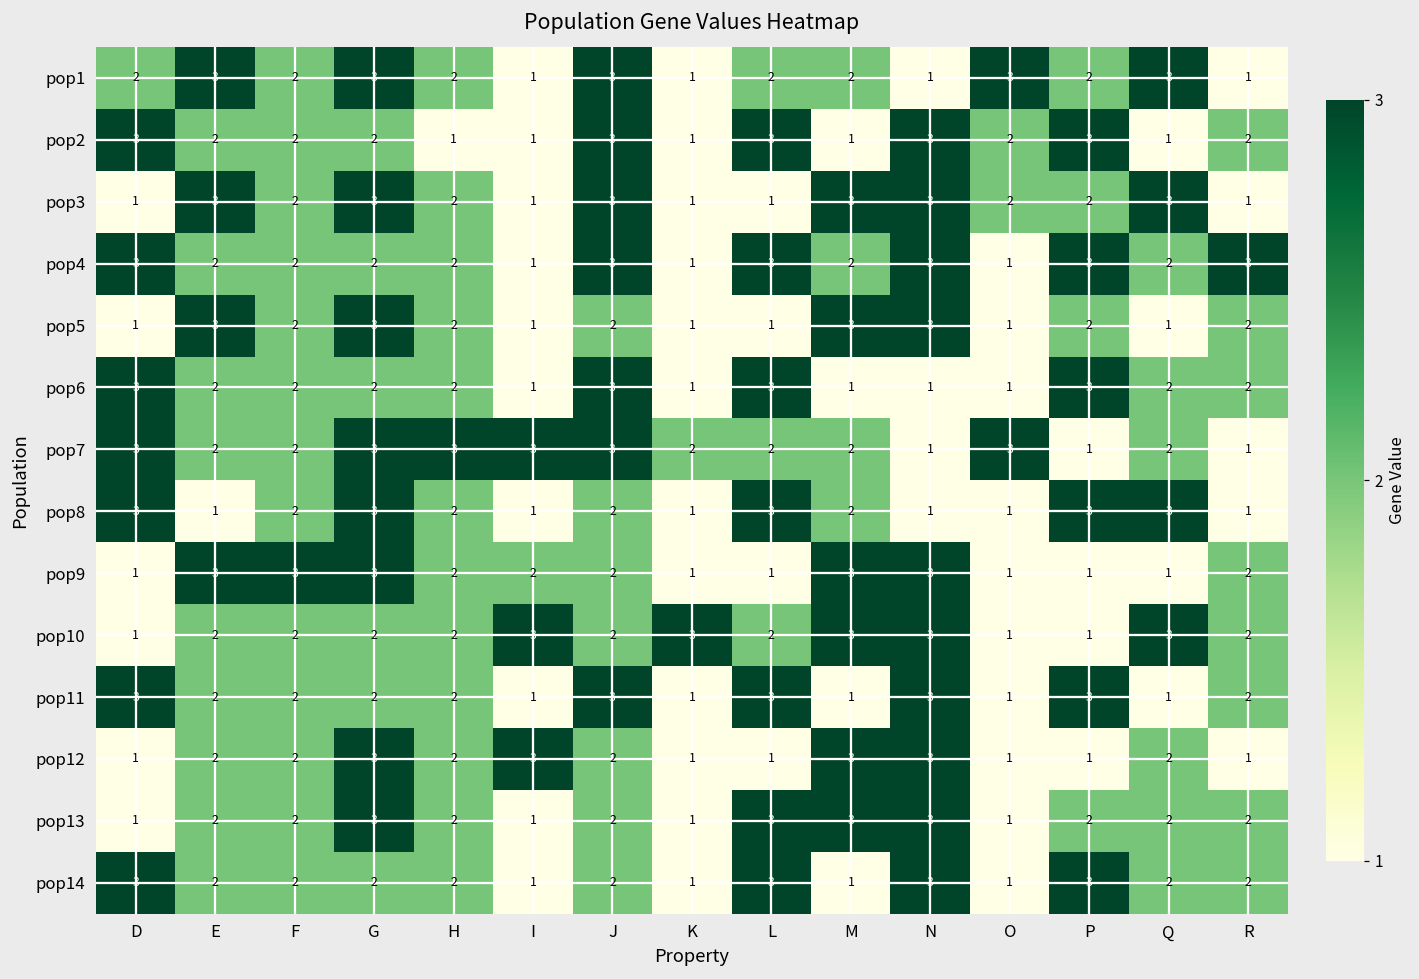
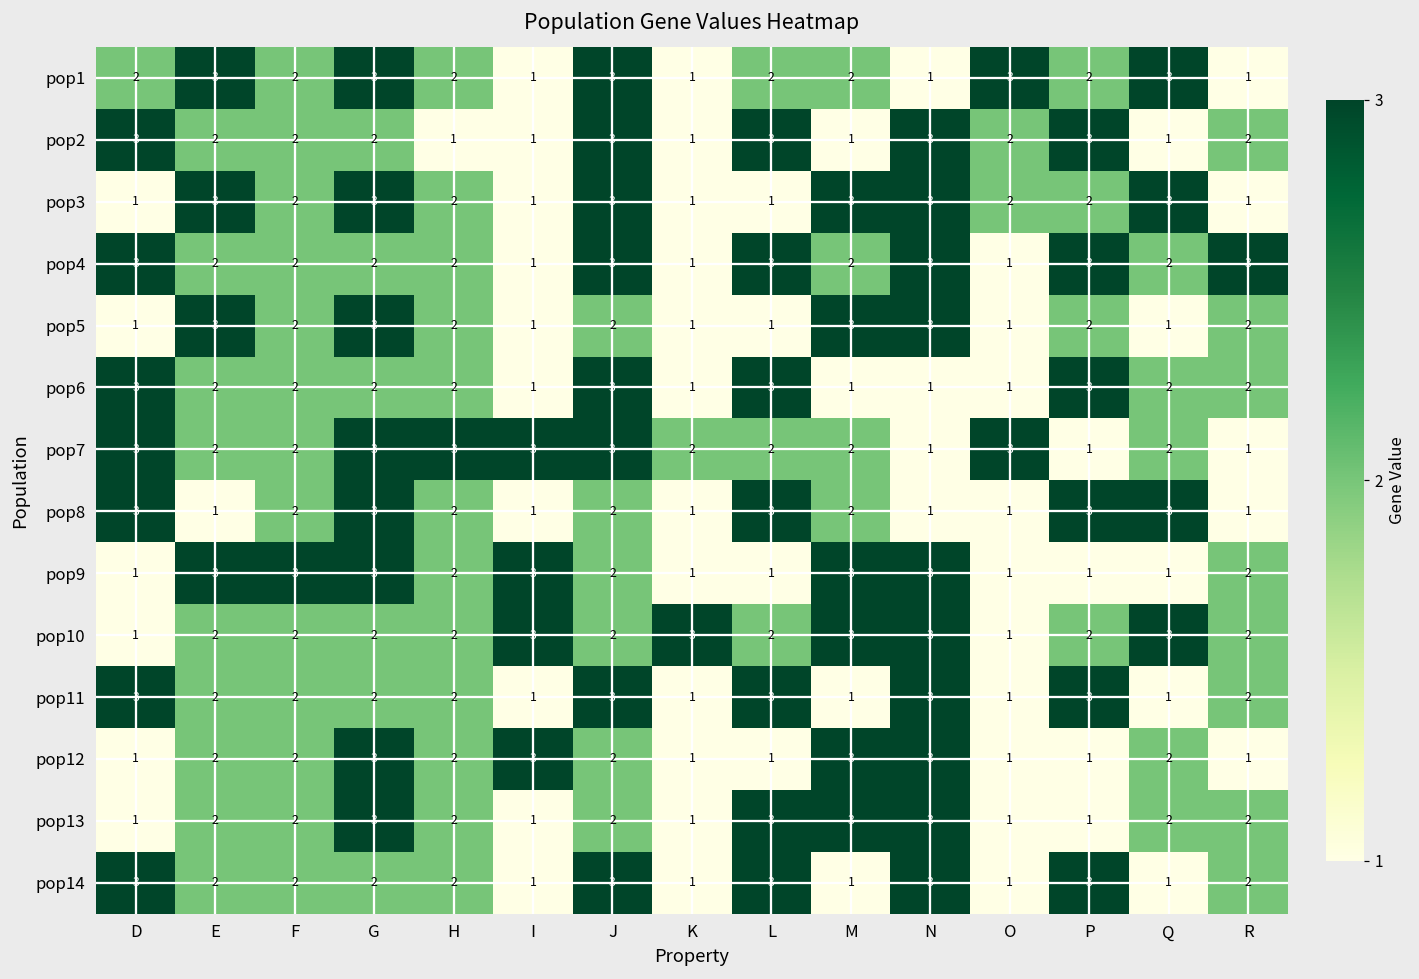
pop9, I: 2 -> 3
pop10, P: 1 -> 2
pop13, P: 2 -> 1
pop14, J: 2 -> 3
pop14, Q: 2 -> 1
